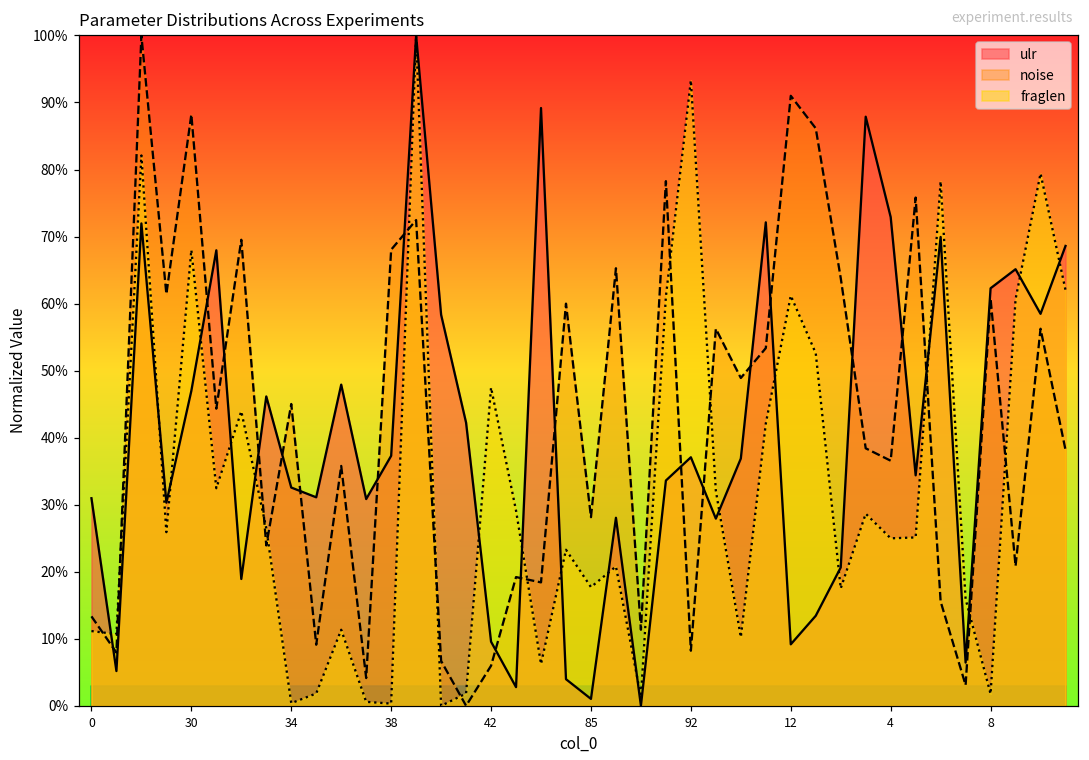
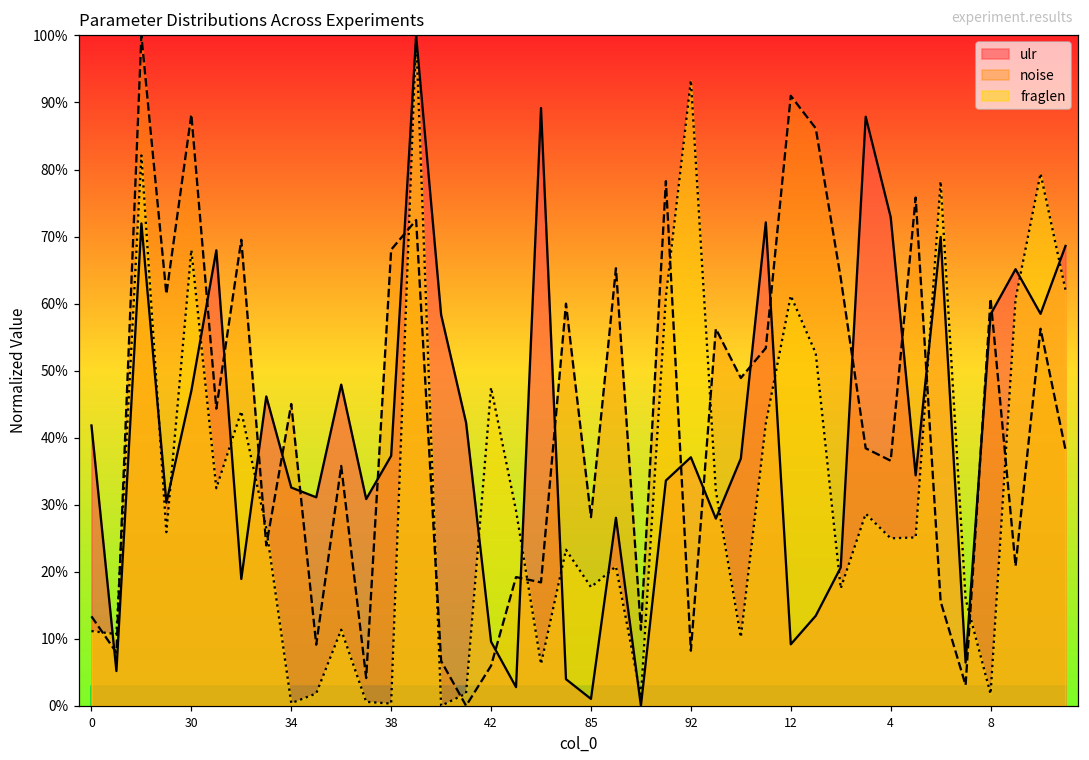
ulr, 0: 31% -> 42%
ulr, 8: 62% -> 58%
